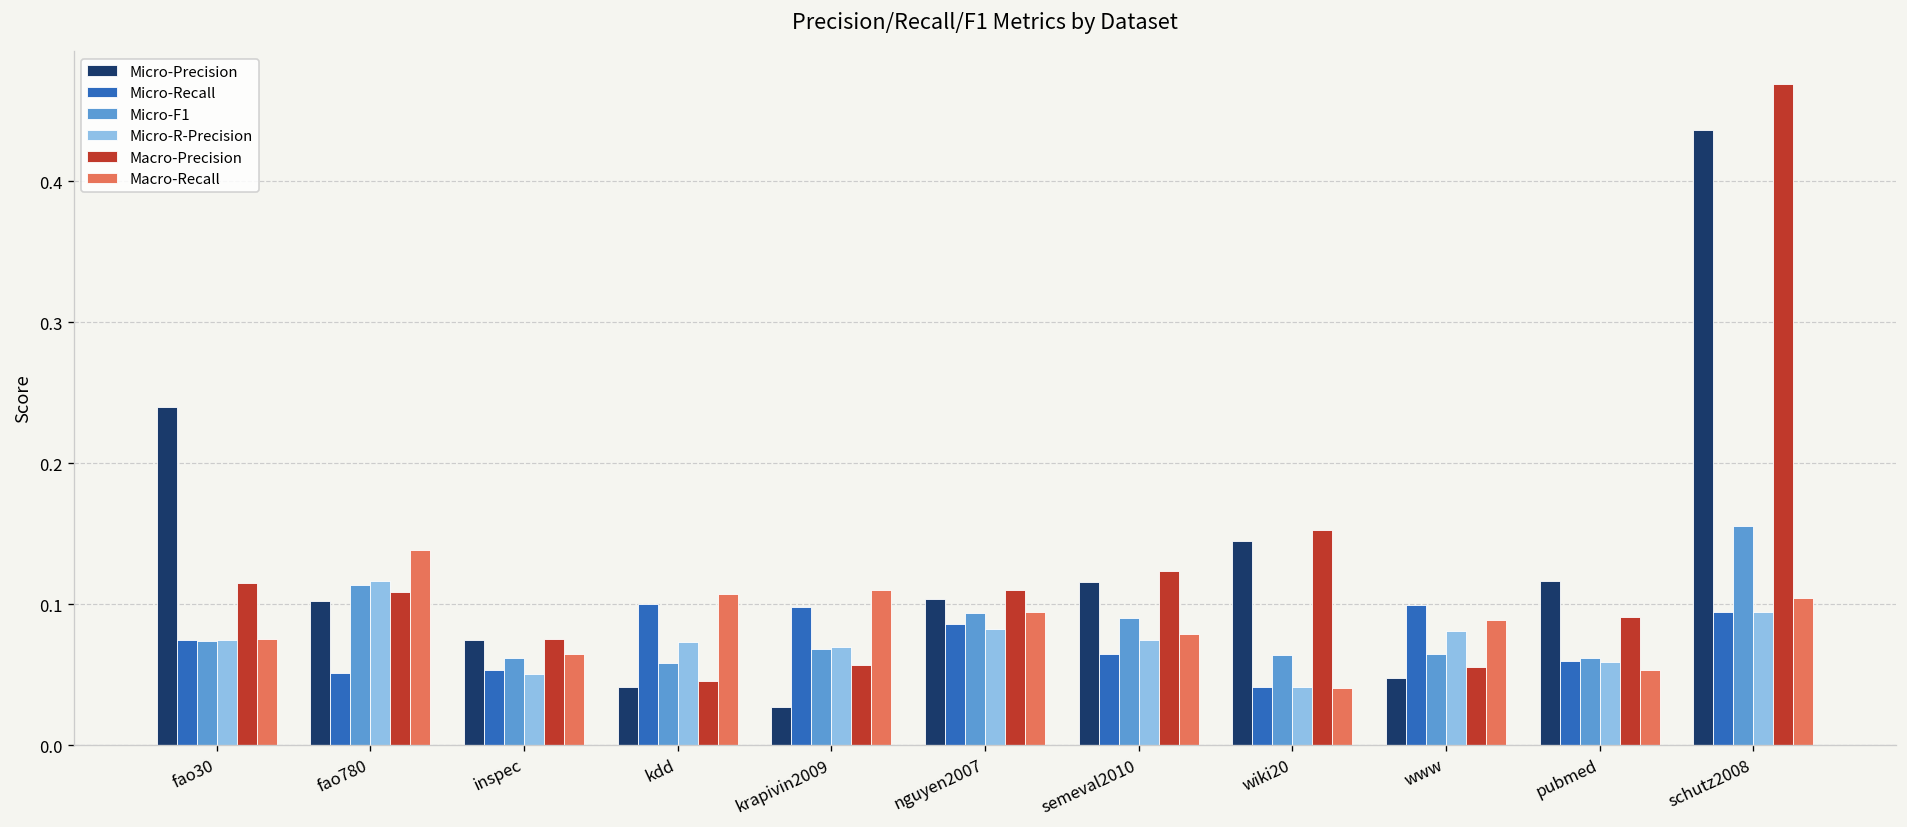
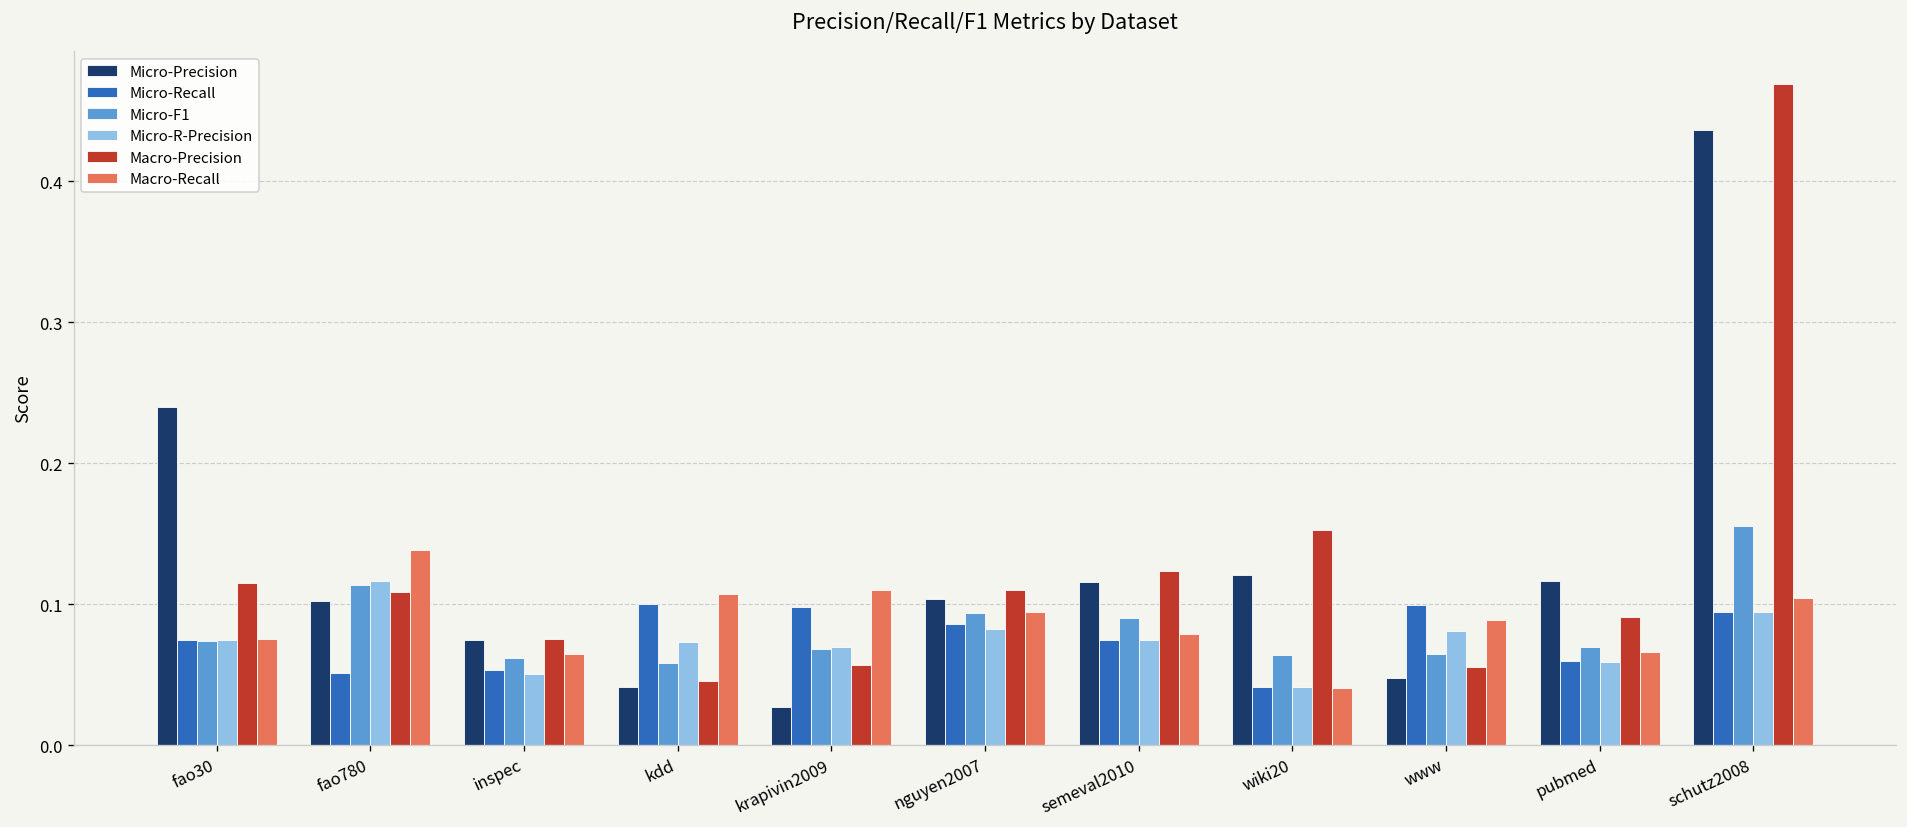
Micro-Recall, semeval2010: 0.065 -> 0.074
Micro-Precision, wiki20: 0.145 -> 0.121
Micro-F1, pubmed: 0.061 -> 0.070
Macro-Recall, pubmed: 0.053 -> 0.066
